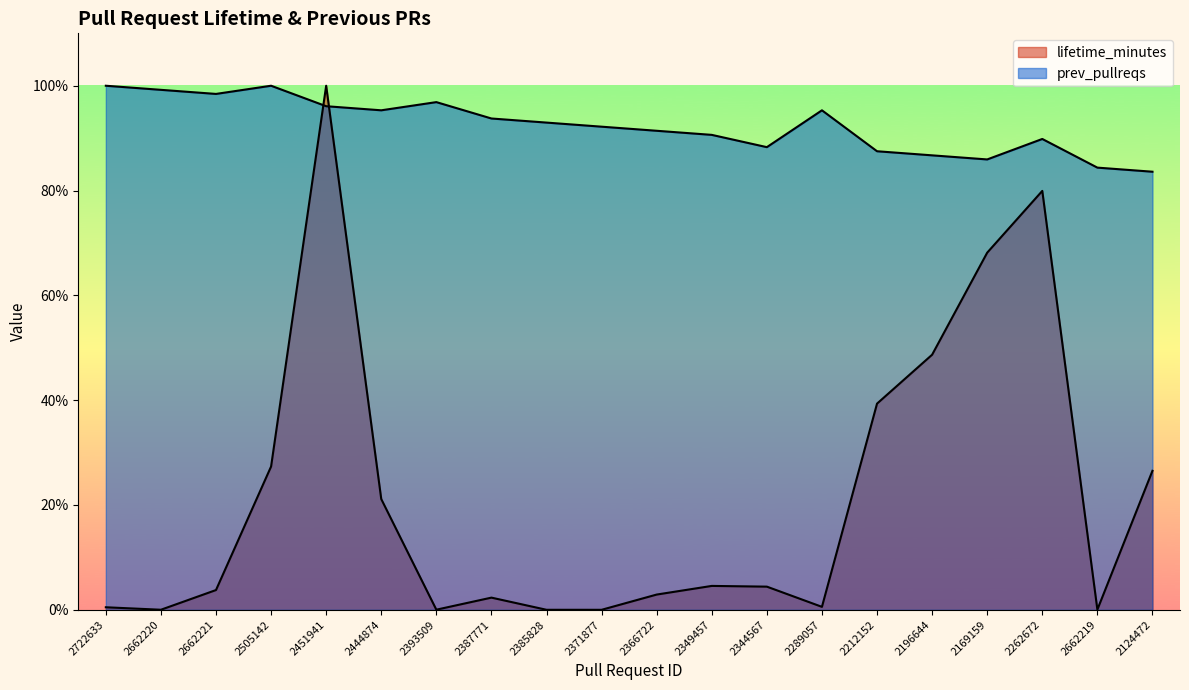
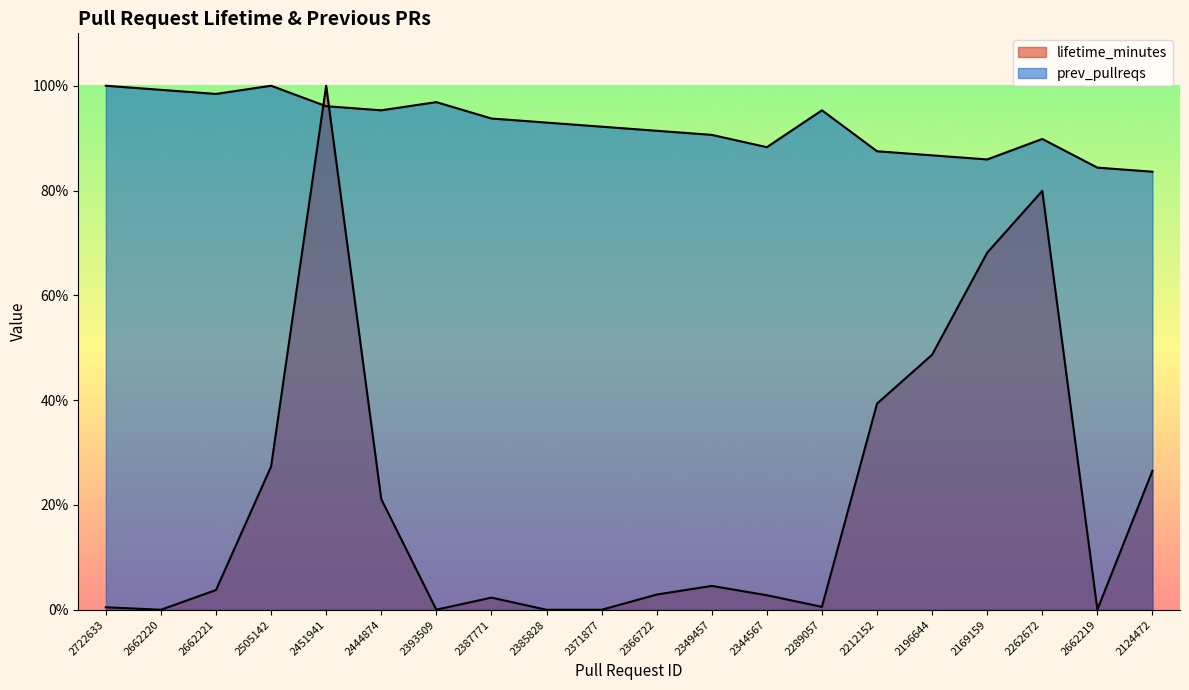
lifetime_minutes, 2344567: 4% -> 3%
